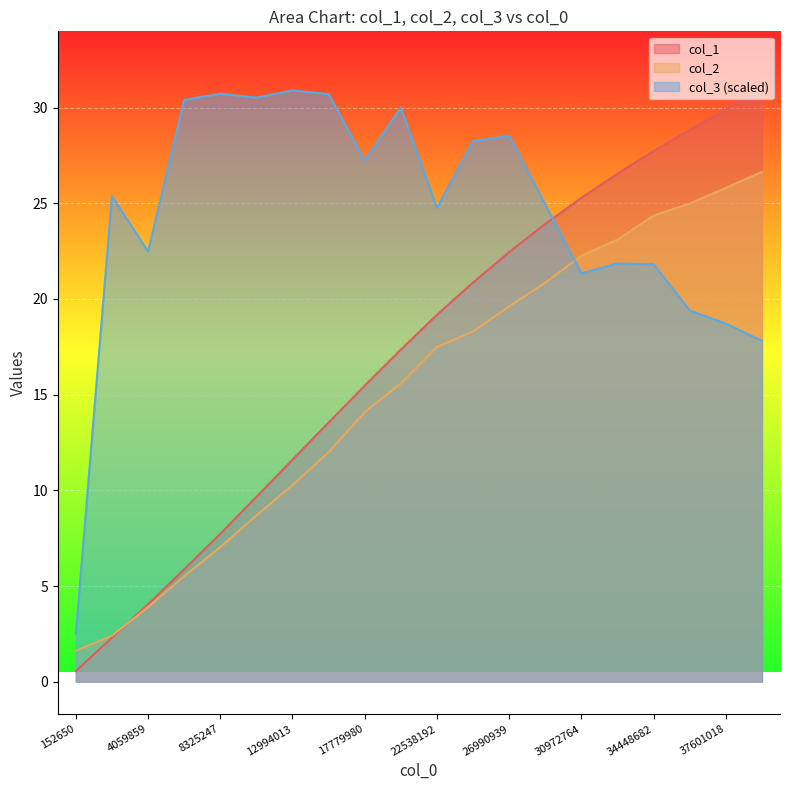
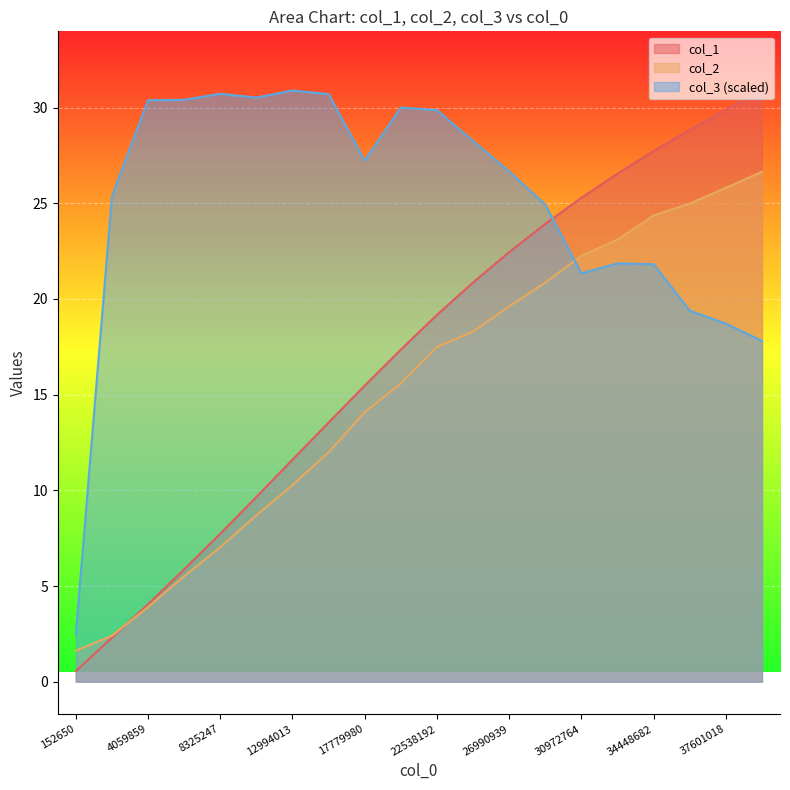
col_3 (scaled), 4059859: 22.5 -> 30.4
col_3 (scaled), 22538192: 24.8 -> 29.9
col_3 (scaled), 26990939: 28.5 -> 26.7
